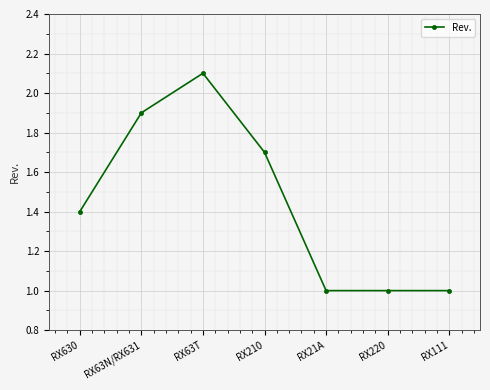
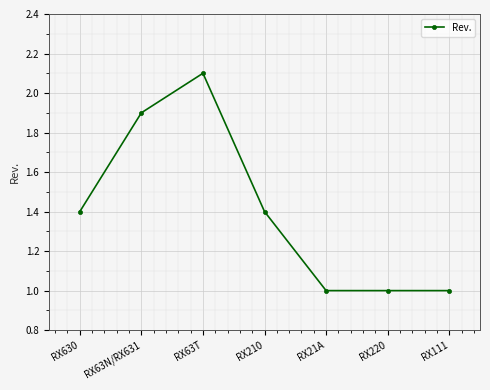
RX210: 1.7 -> 1.4
